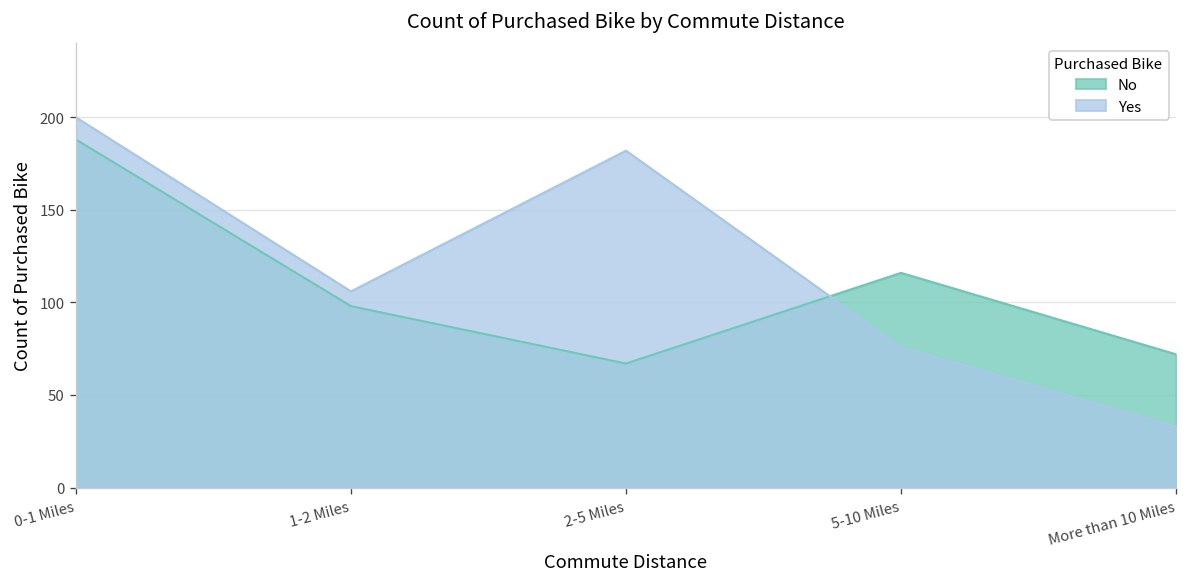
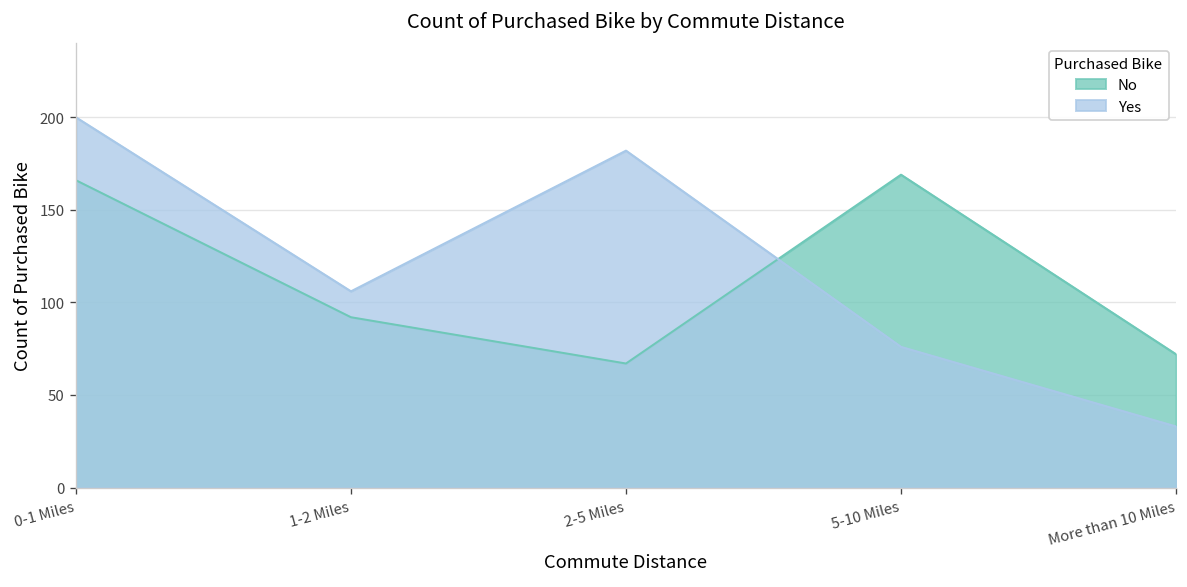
No, 0-1 Miles: 188 -> 166
No, 1-2 Miles: 98 -> 92
No, 5-10 Miles: 116 -> 169
